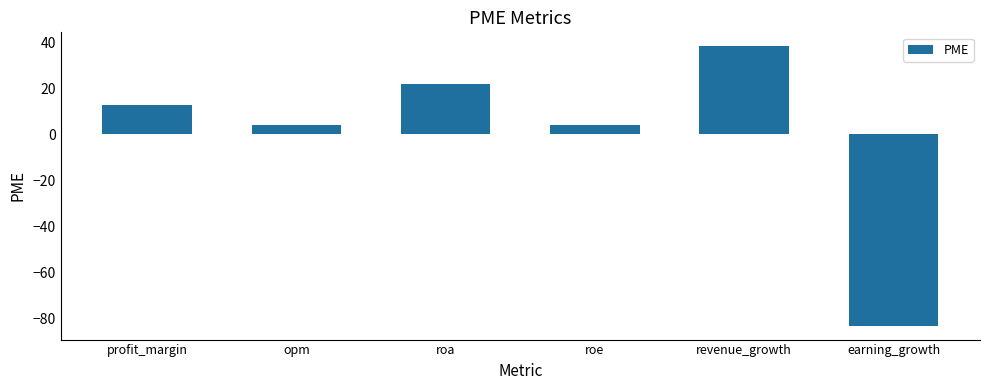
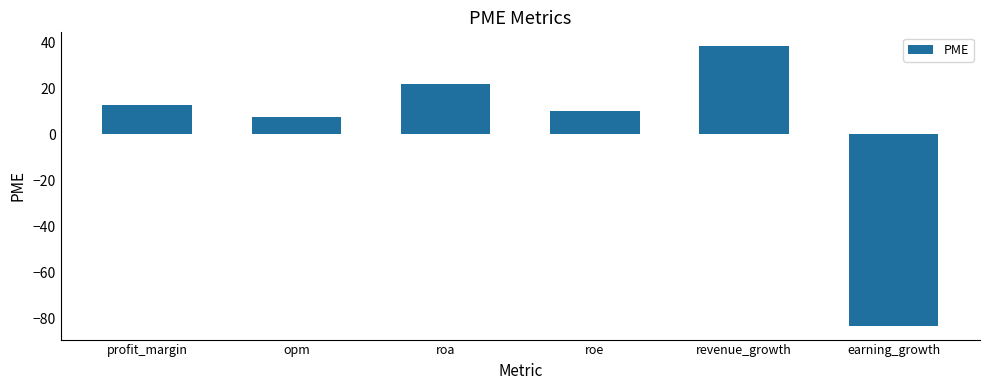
opm: 4 -> 7
roe: 4 -> 10
